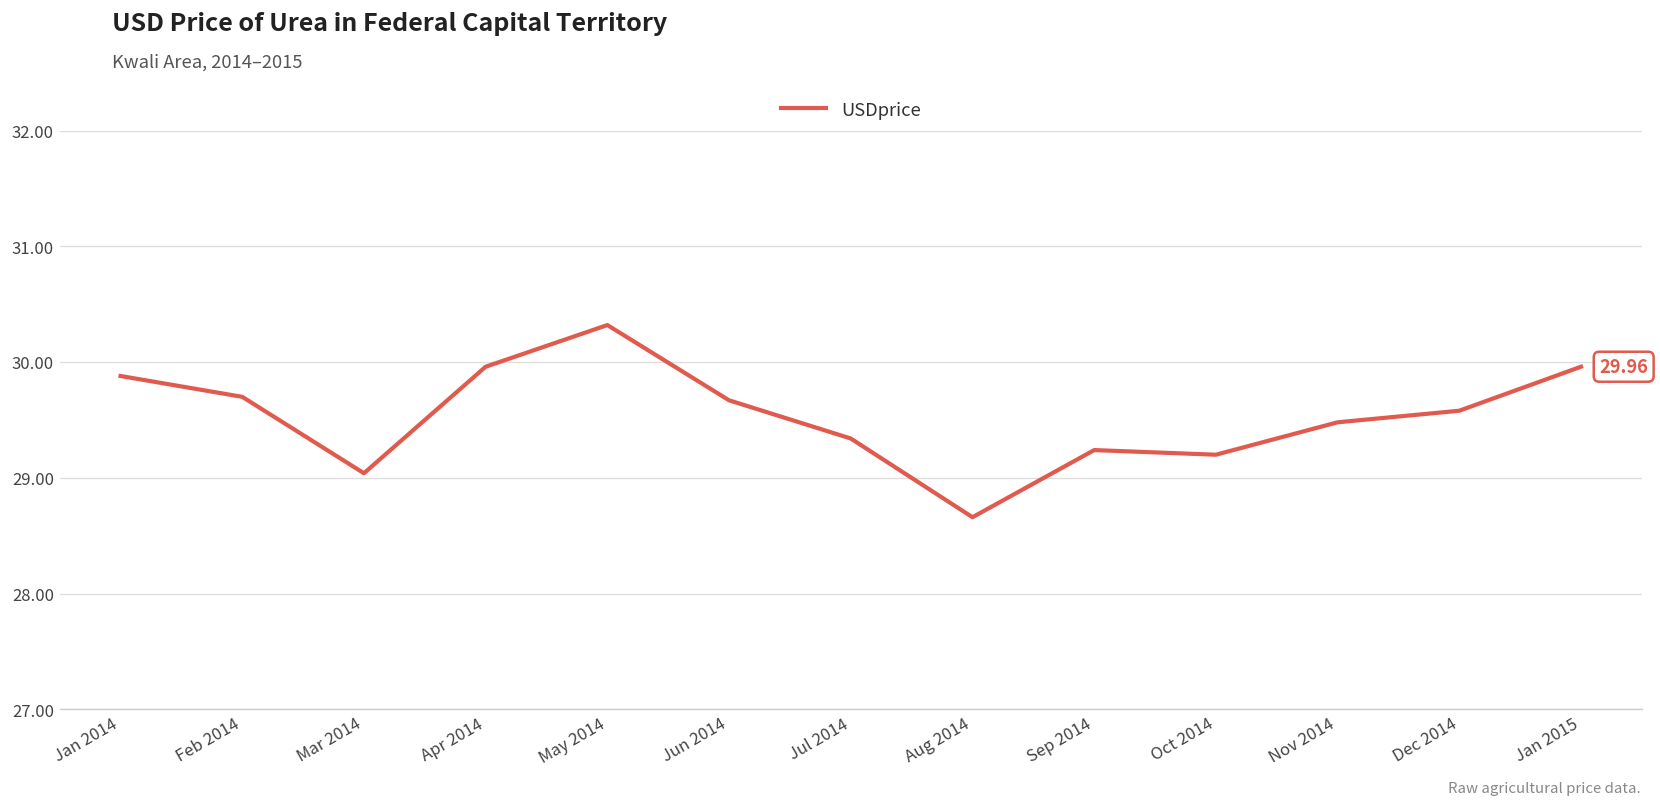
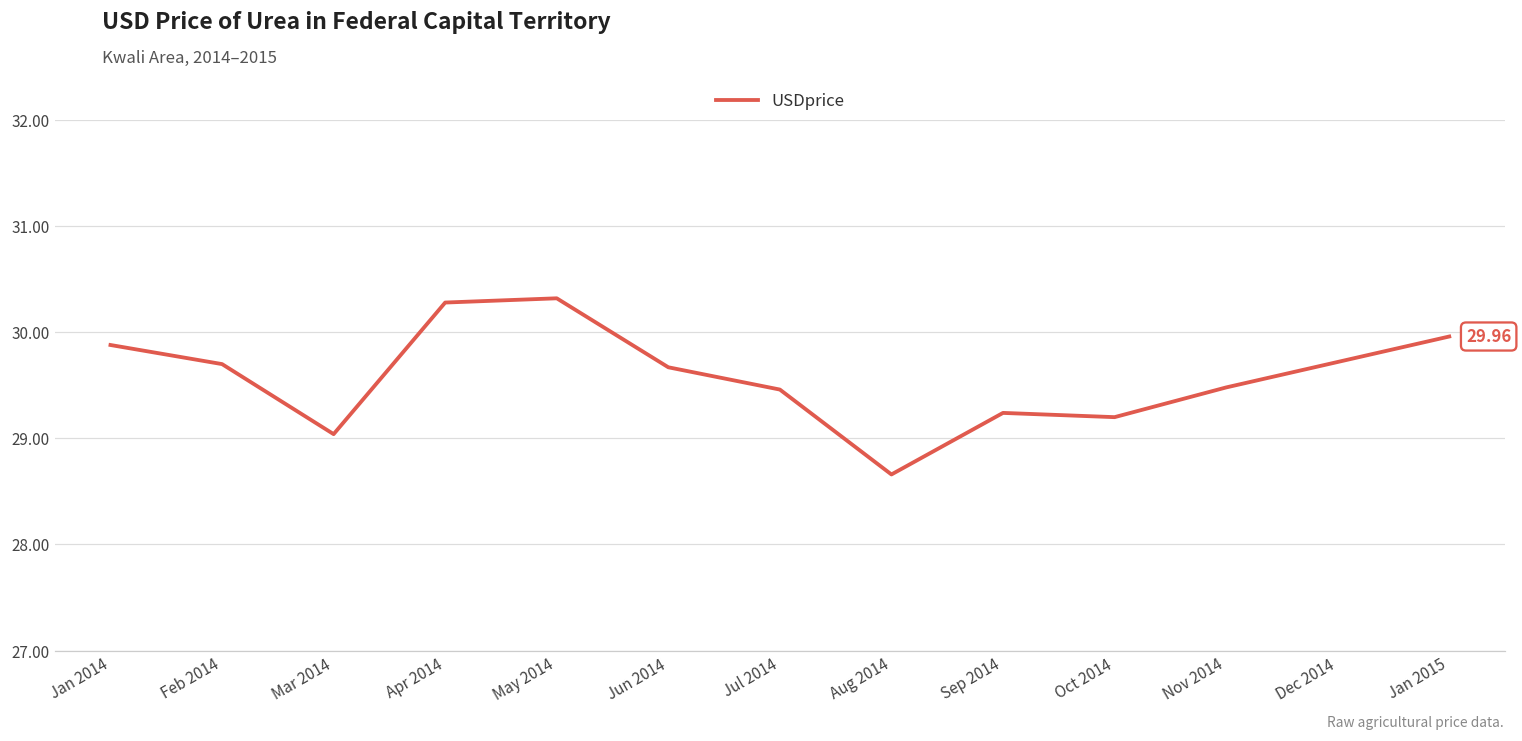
Apr 2014: 30.0 -> 30.3
Jul 2014: 29.3 -> 29.5
Dec 2014: 29.6 -> 29.7
